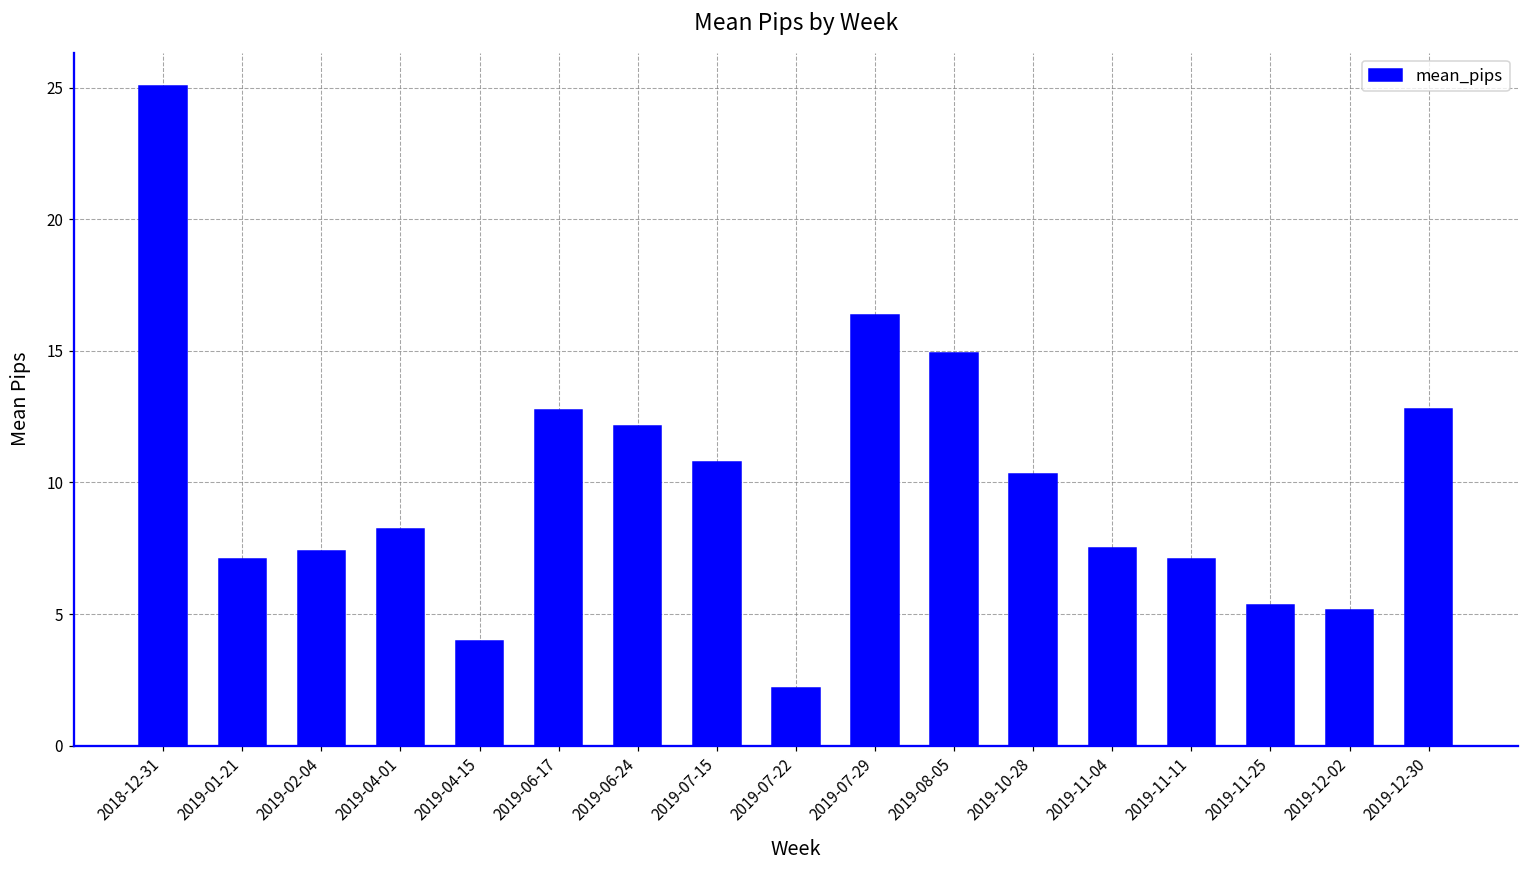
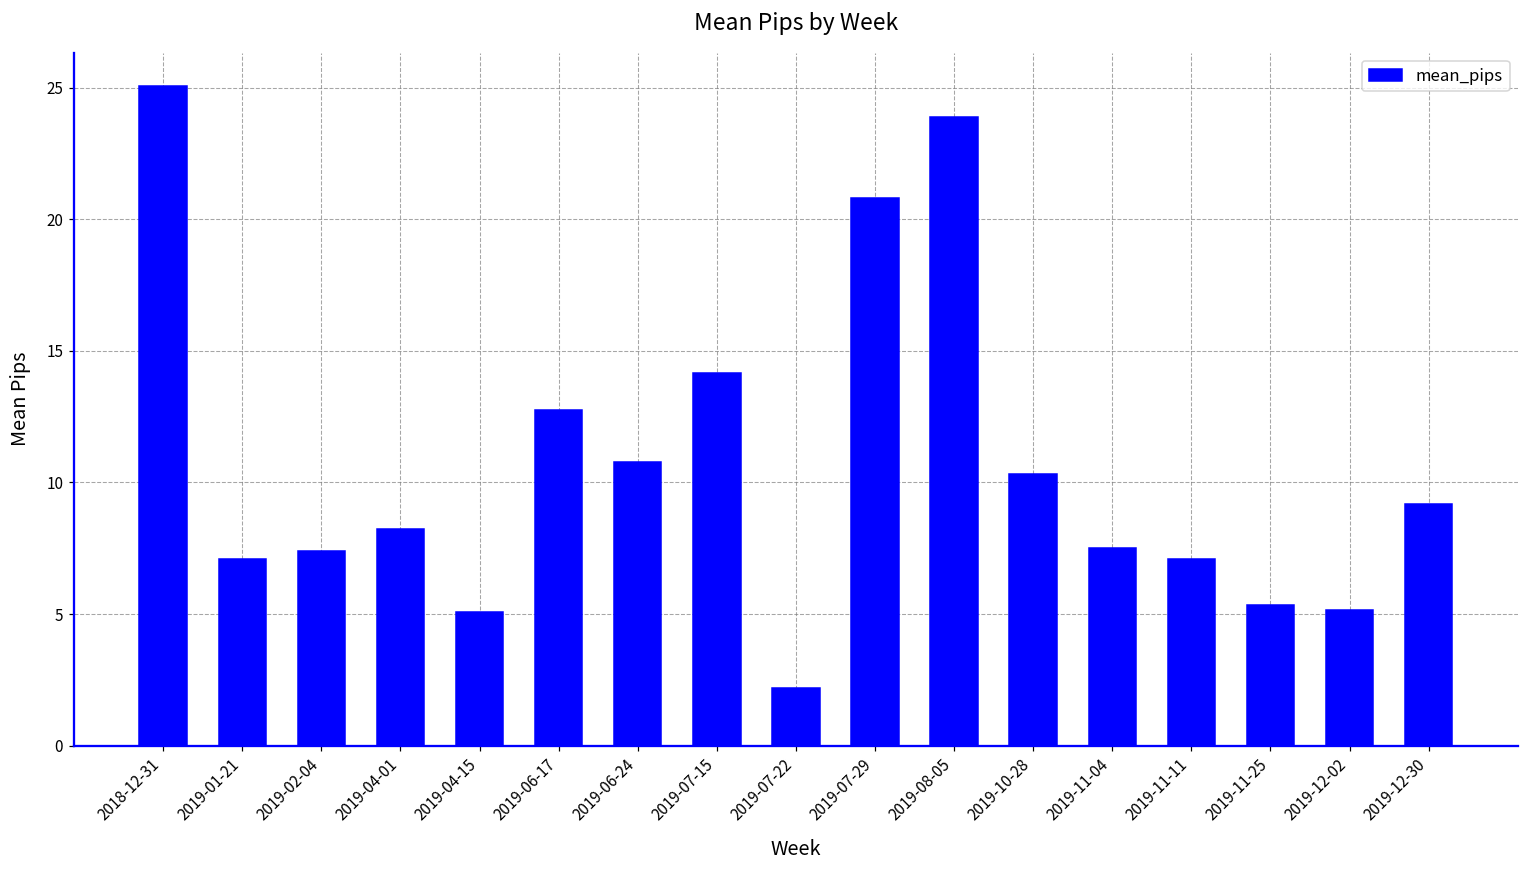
2019-04-15: 4.0 -> 5.1
2019-06-24: 12.2 -> 10.8
2019-07-15: 10.8 -> 14.2
2019-07-29: 16.4 -> 20.8
2019-08-05: 14.9 -> 23.9
2019-12-30: 12.8 -> 9.2
